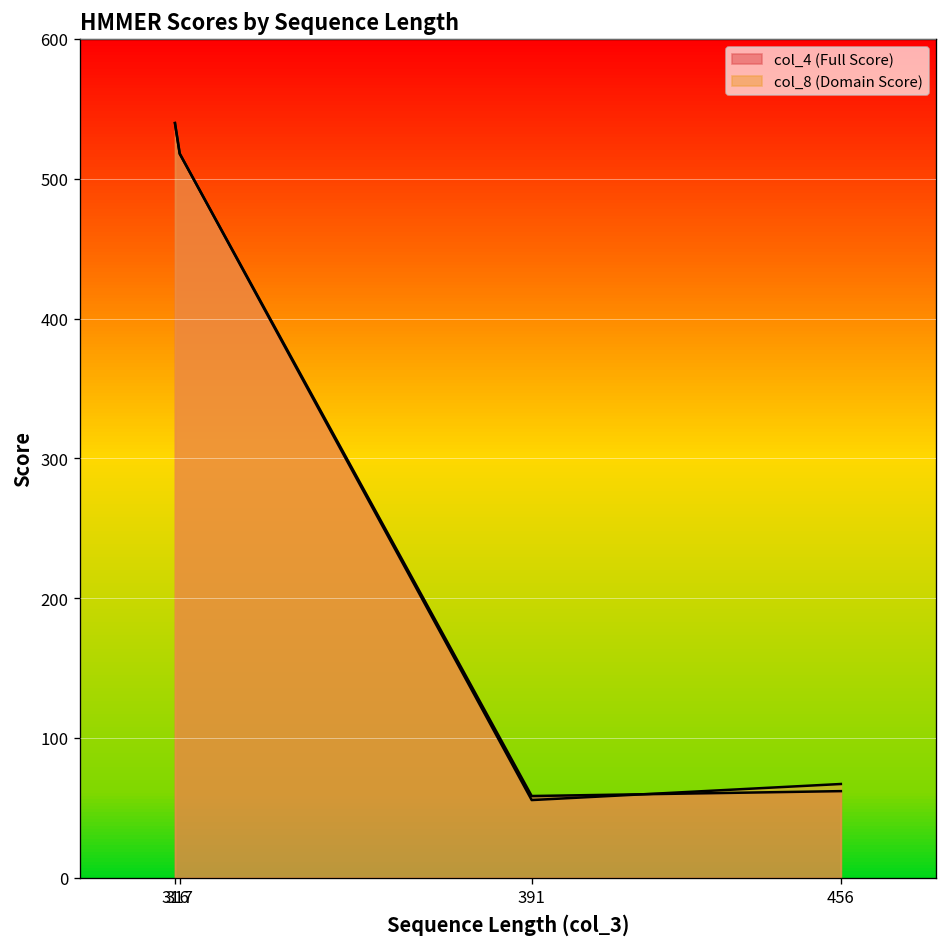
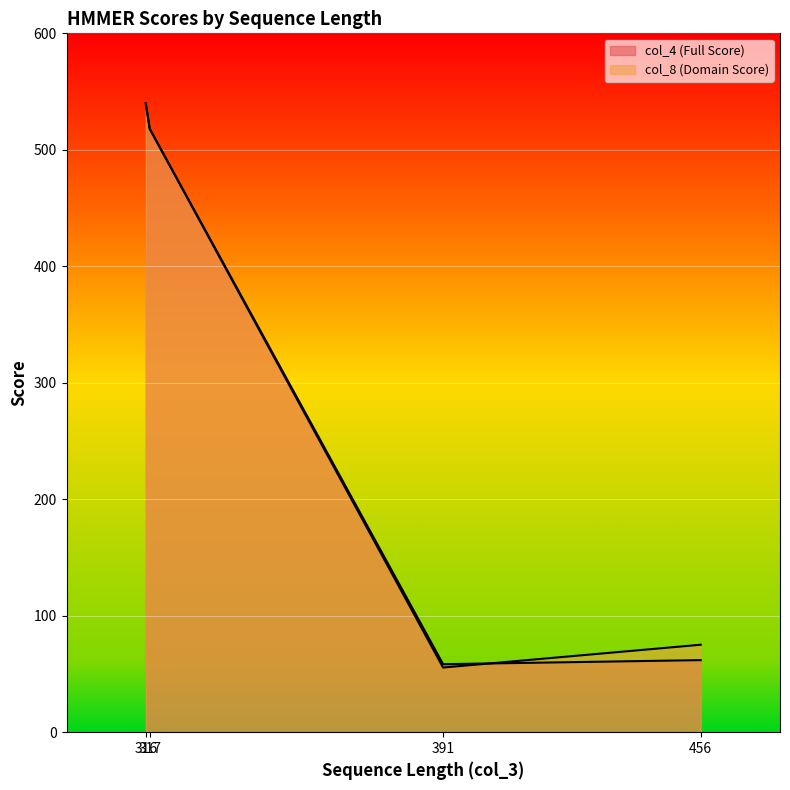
col_8 (Domain Score), 456: 67 -> 75
